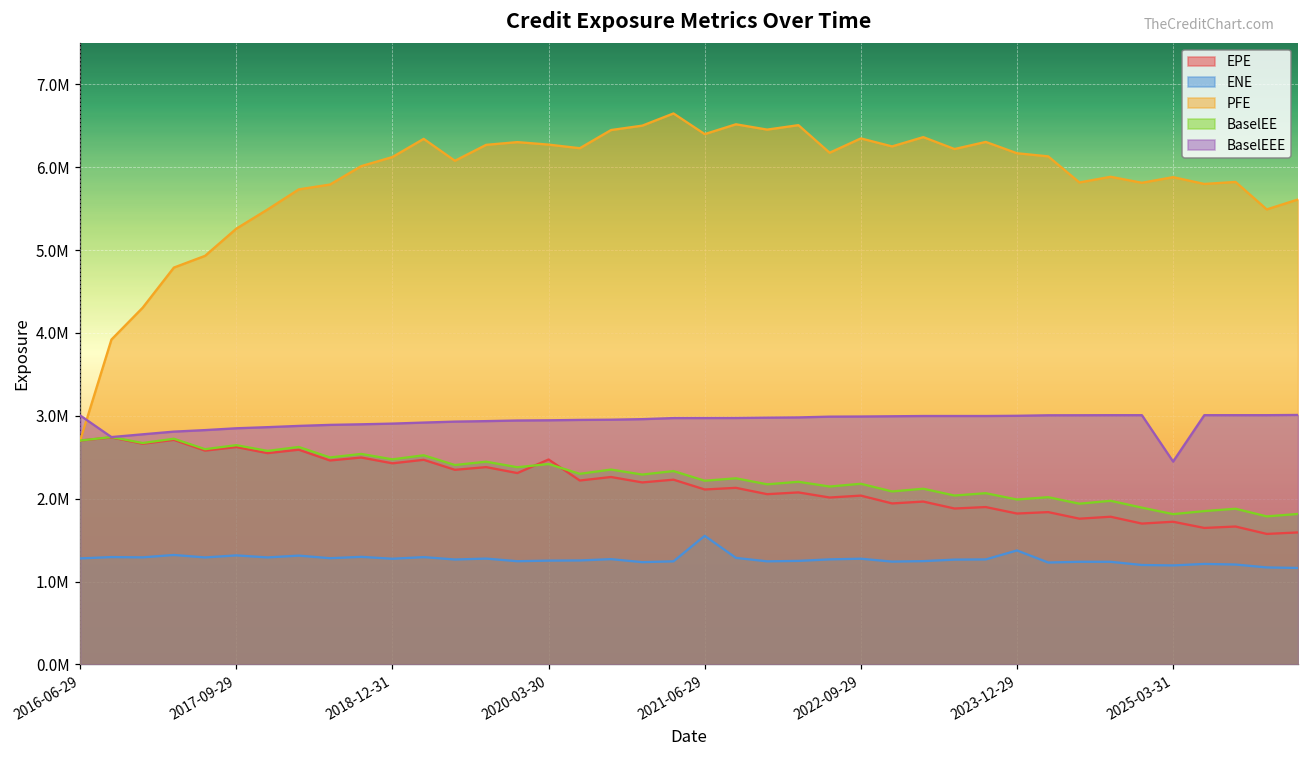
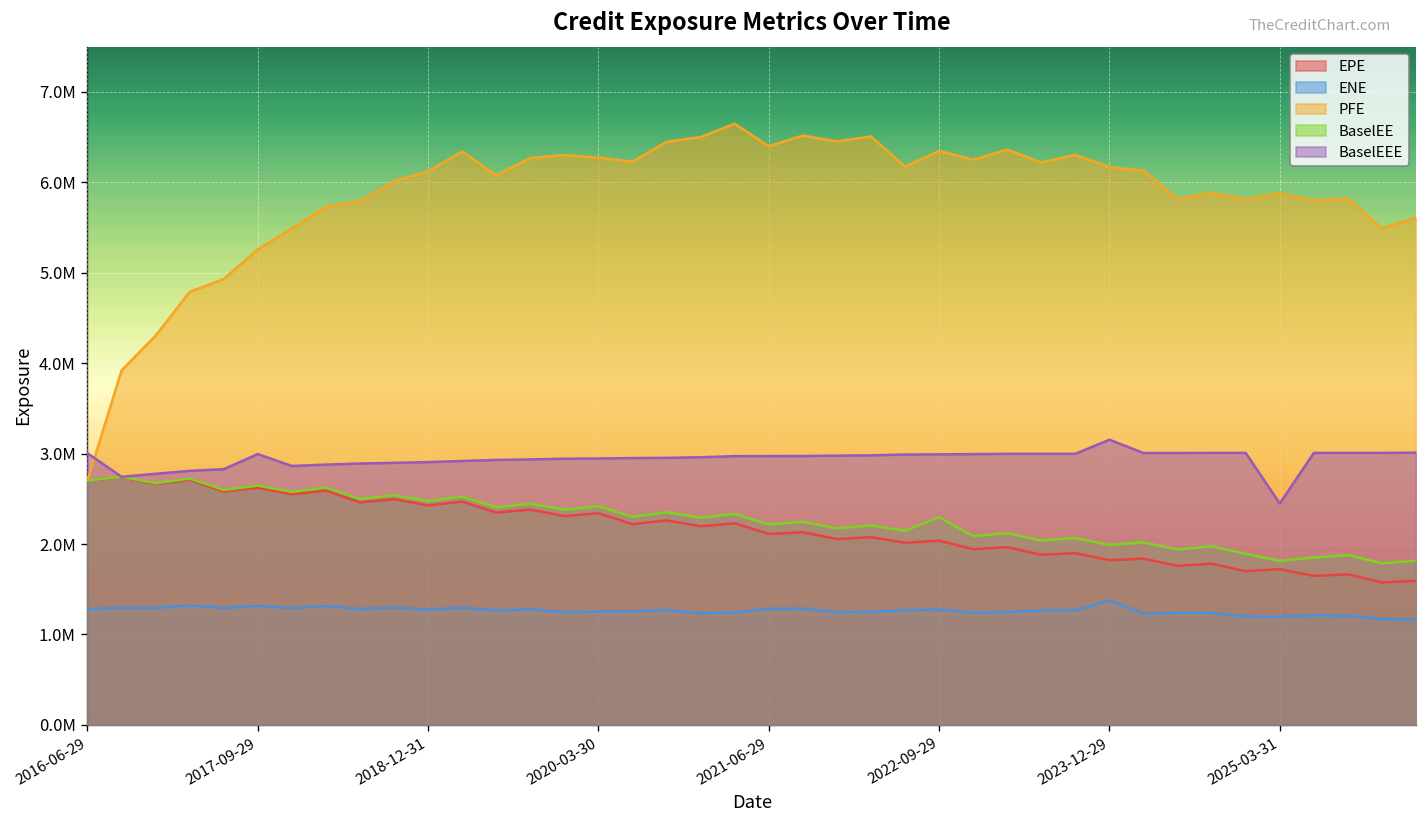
BaselEEE, 2017-09-29: 2800000 -> 3000000
EPE, 2020-03-30: 2500000 -> 2300000
ENE, 2021-06-29: 1600000 -> 1300000
BaselEE, 2022-09-29: 2200000 -> 2300000
BaselEEE, 2023-12-29: 3000000 -> 3200000
